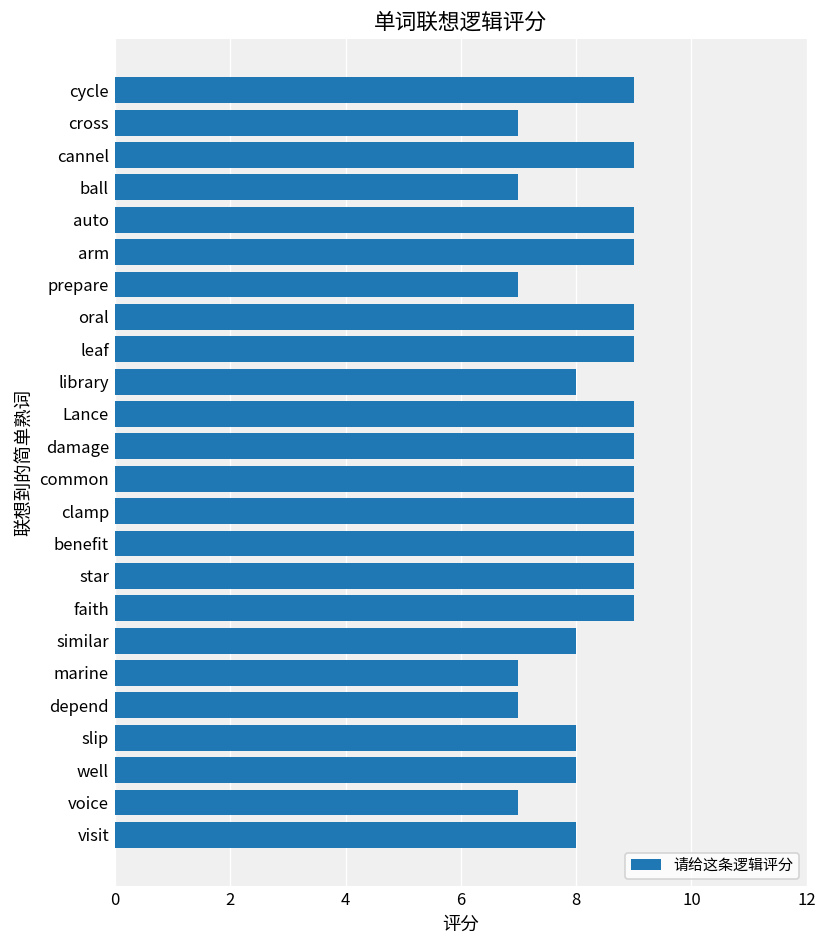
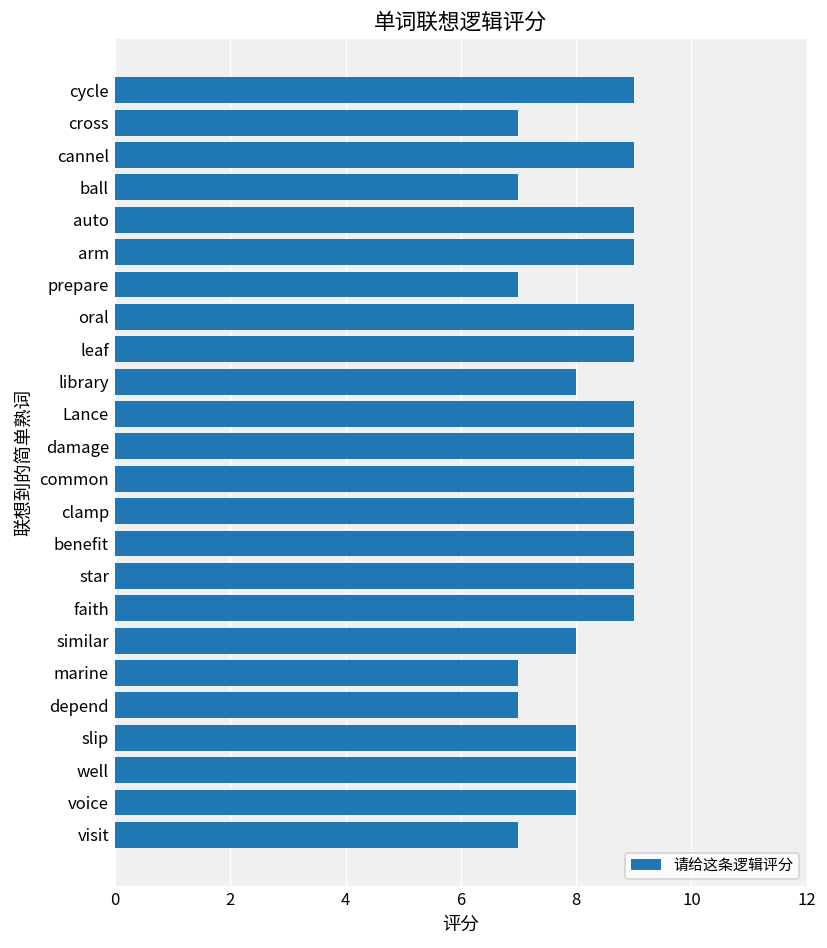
voice: 7 -> 8
visit: 8 -> 7
